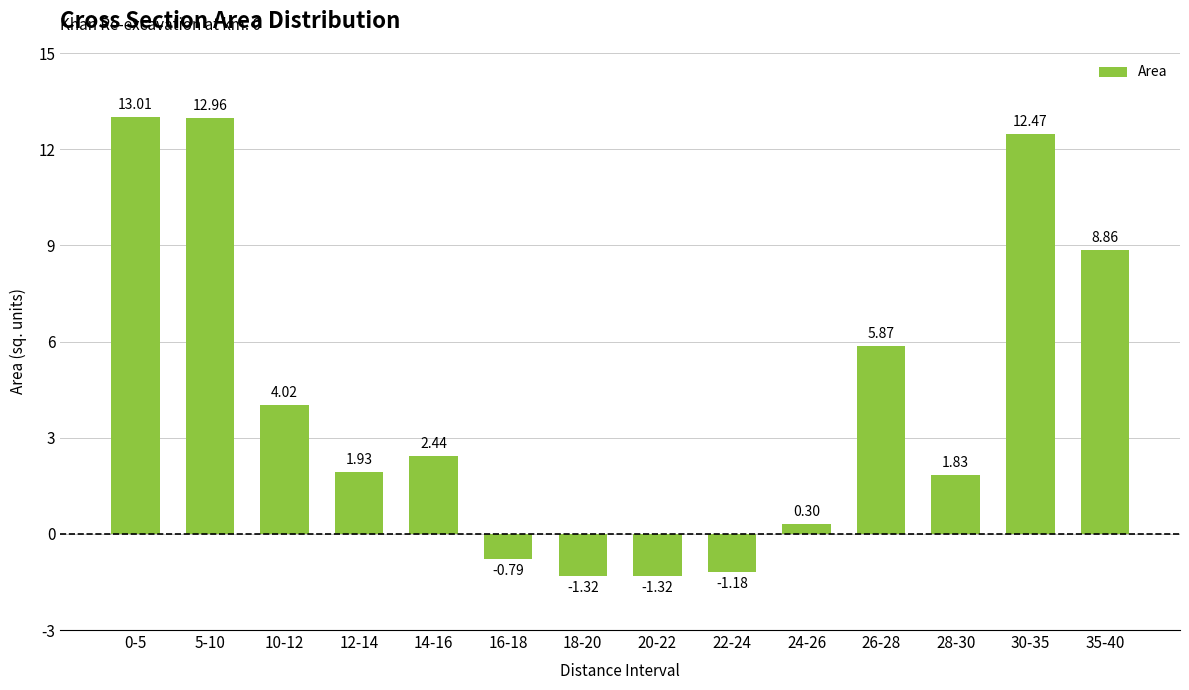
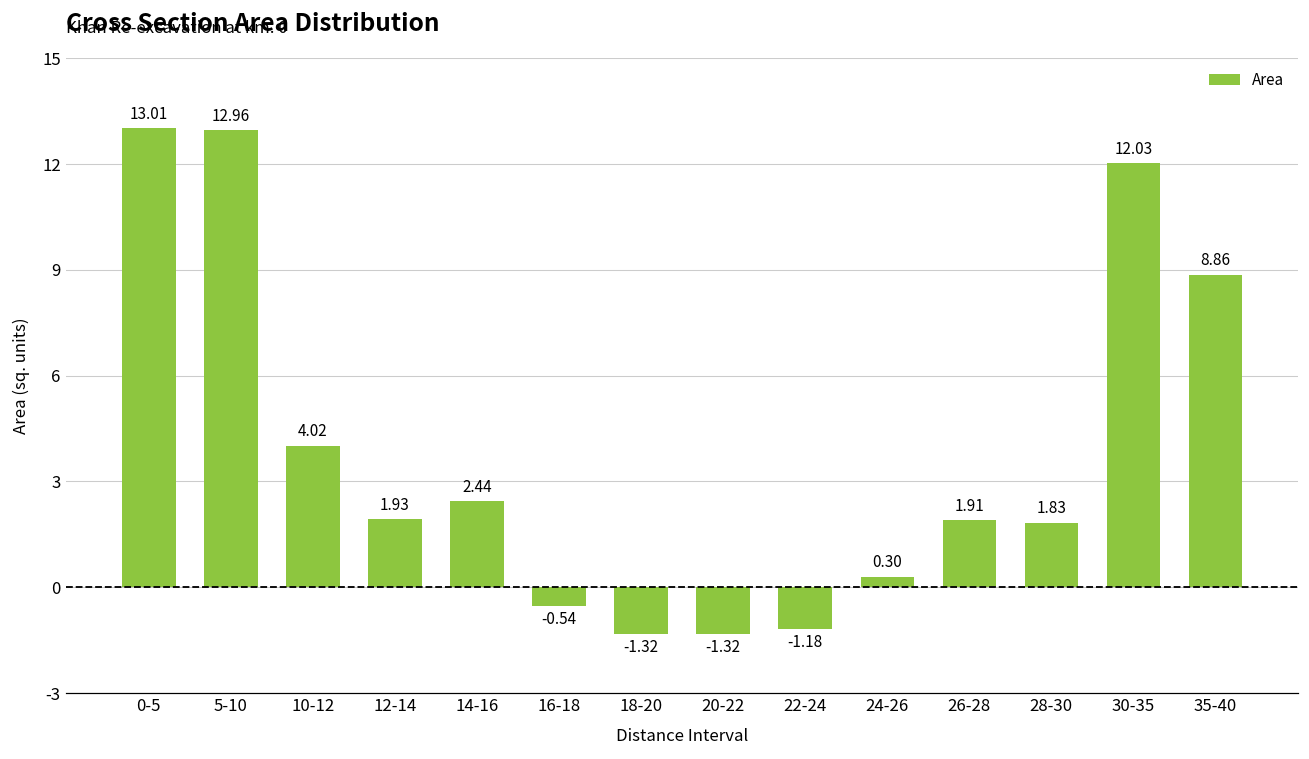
16-18: -0.79 -> -0.54
26-28: 5.87 -> 1.91
30-35: 12.47 -> 12.03
